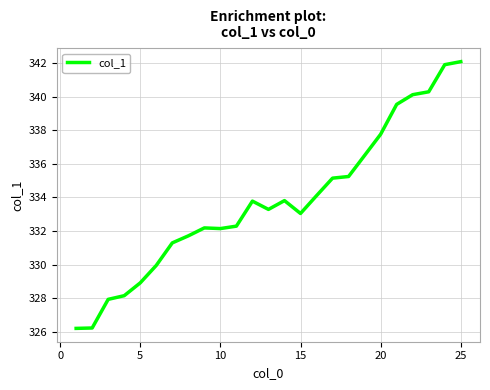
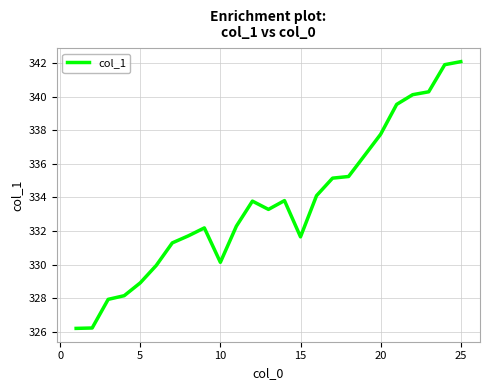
10: 332.1 -> 330.1
15: 333.0 -> 331.7
